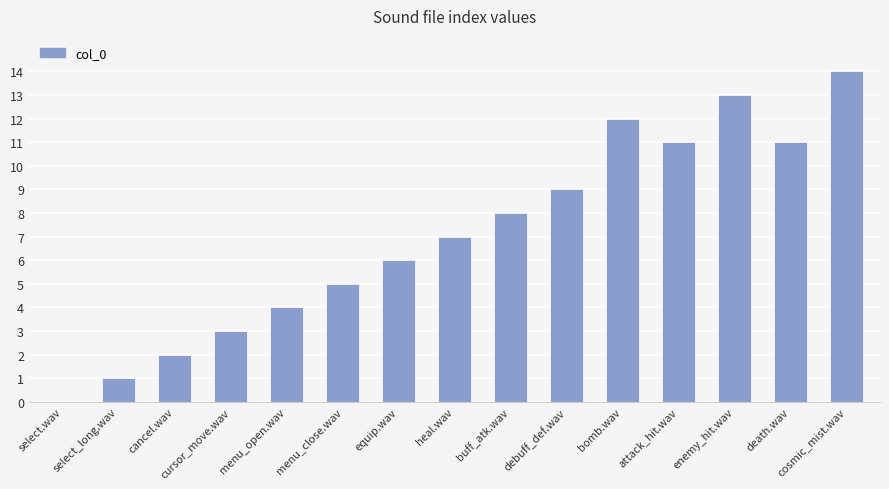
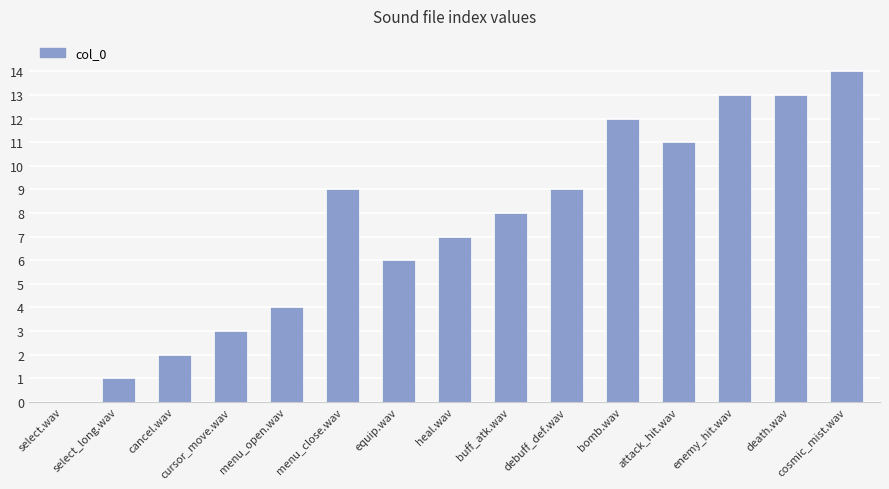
menu_close.wav: 5 -> 9
death.wav: 11 -> 13
